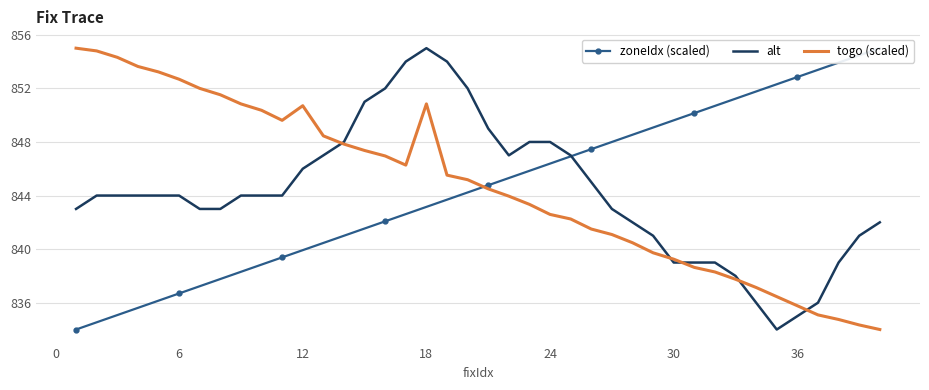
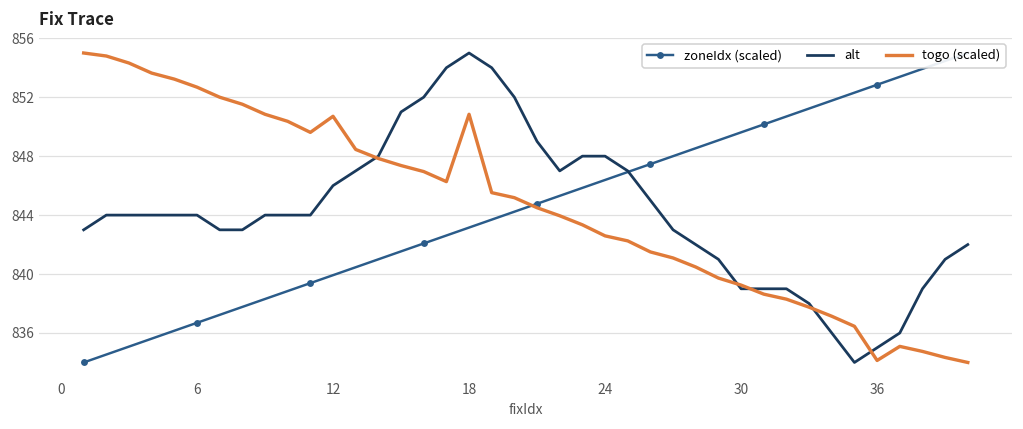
togo (scaled), 36: 835.8 -> 834.1
